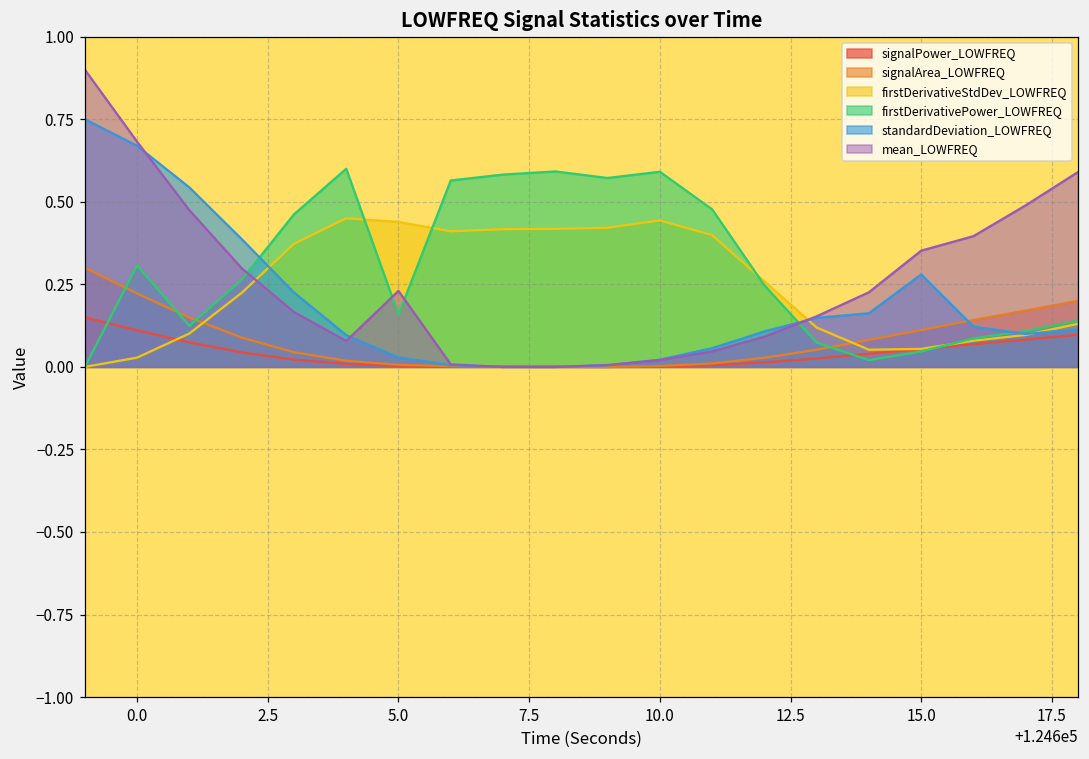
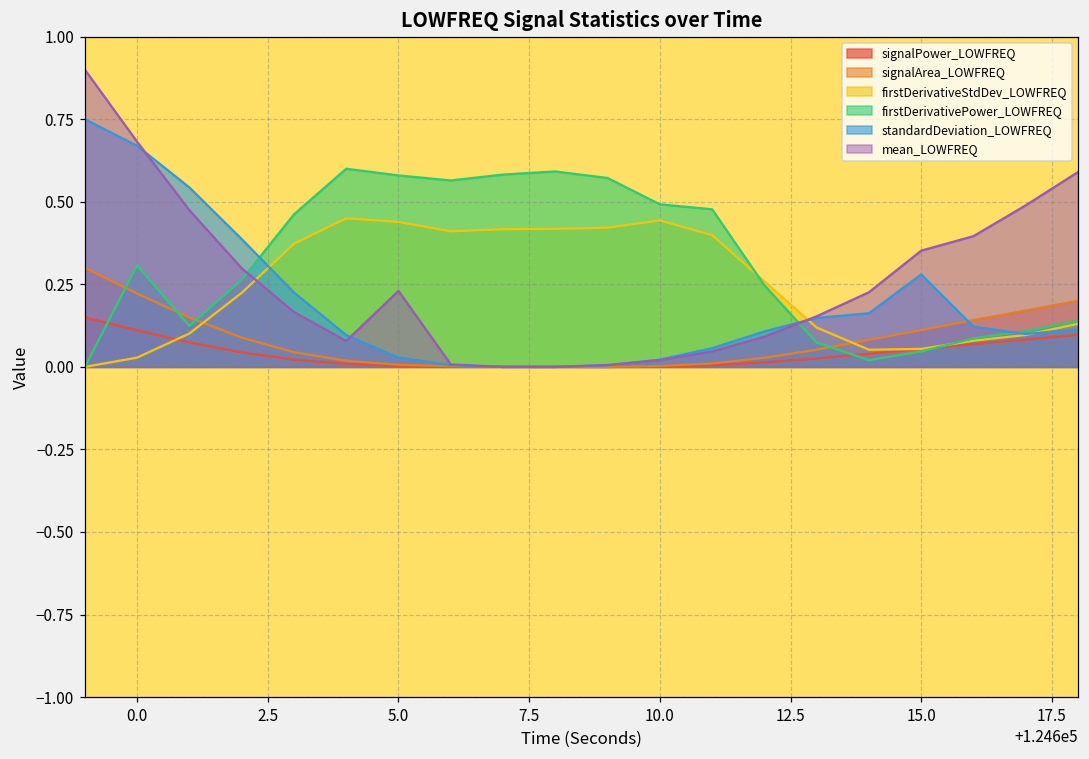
firstDerivativePower_LOWFREQ, 5.0: 0.16 -> 0.58
firstDerivativePower_LOWFREQ, 10.0: 0.59 -> 0.49
